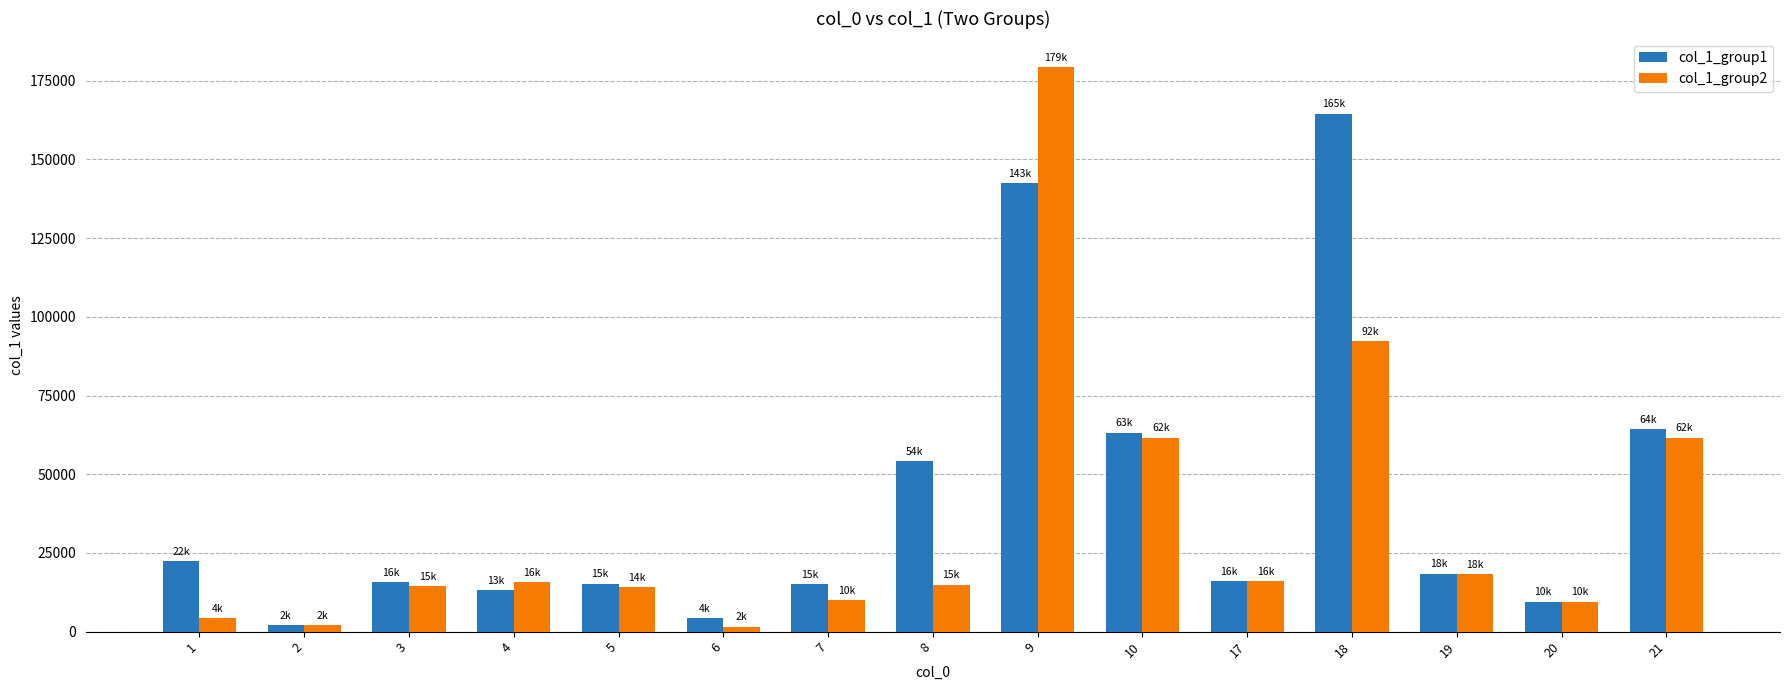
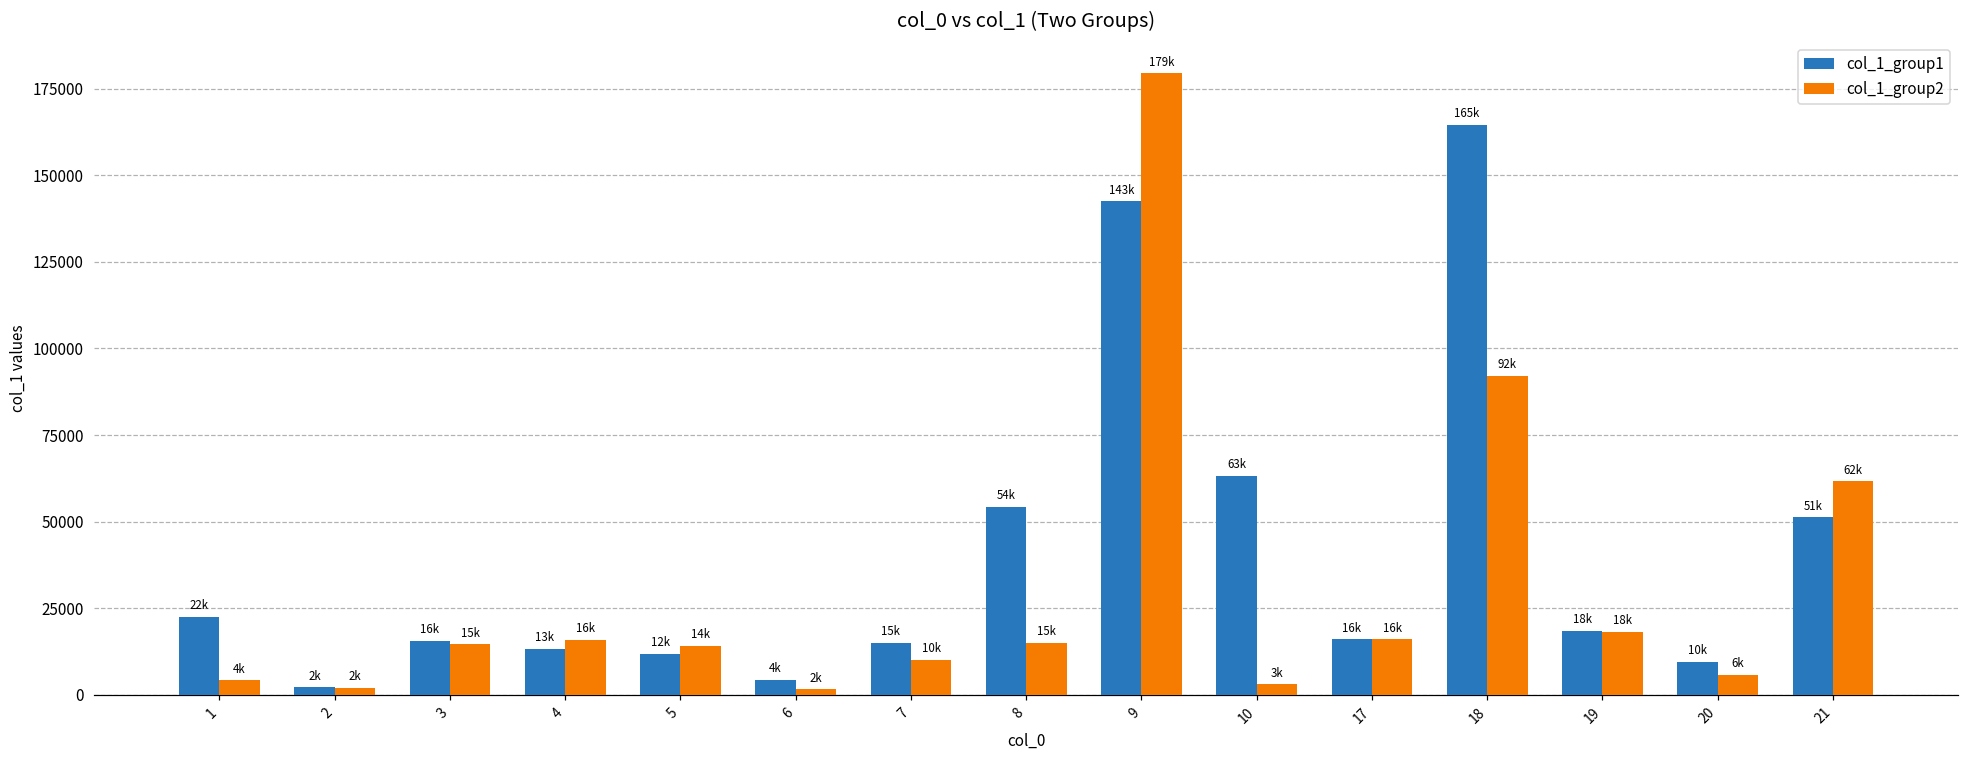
col_1_group1, 5: 15k -> 12k
col_1_group2, 10: 62k -> 3k
col_1_group2, 20: 10k -> 6k
col_1_group1, 21: 64k -> 51k
